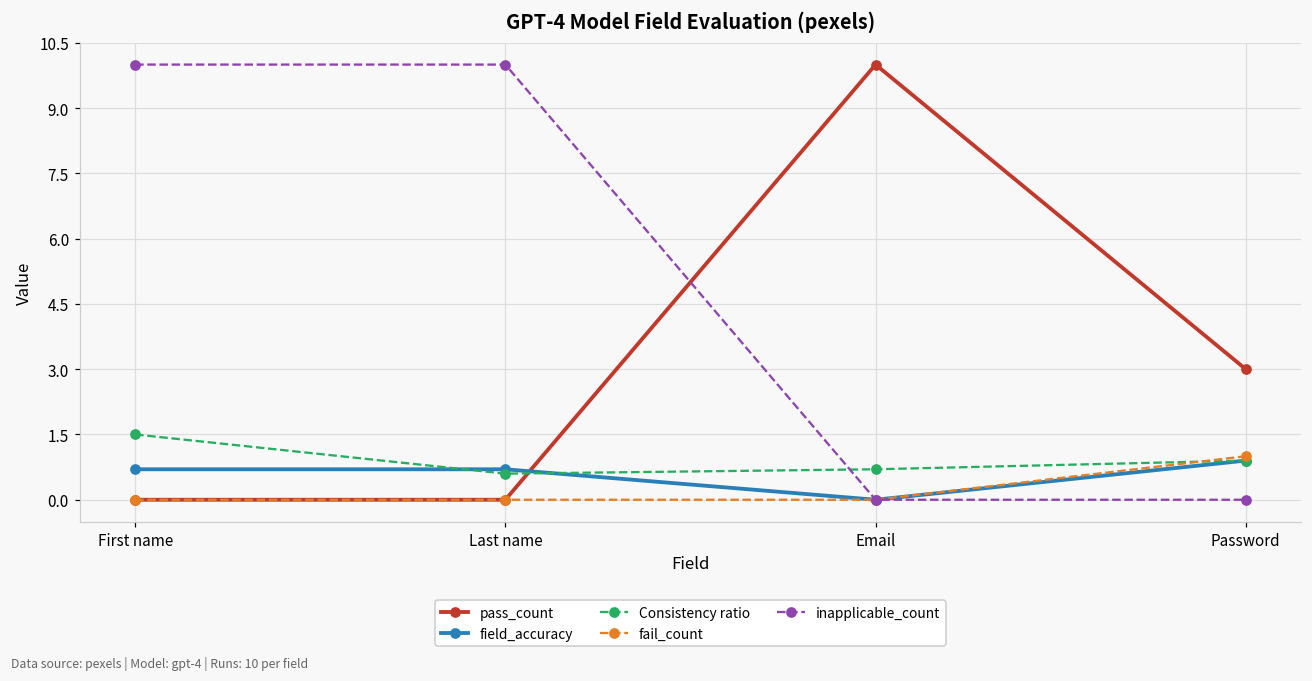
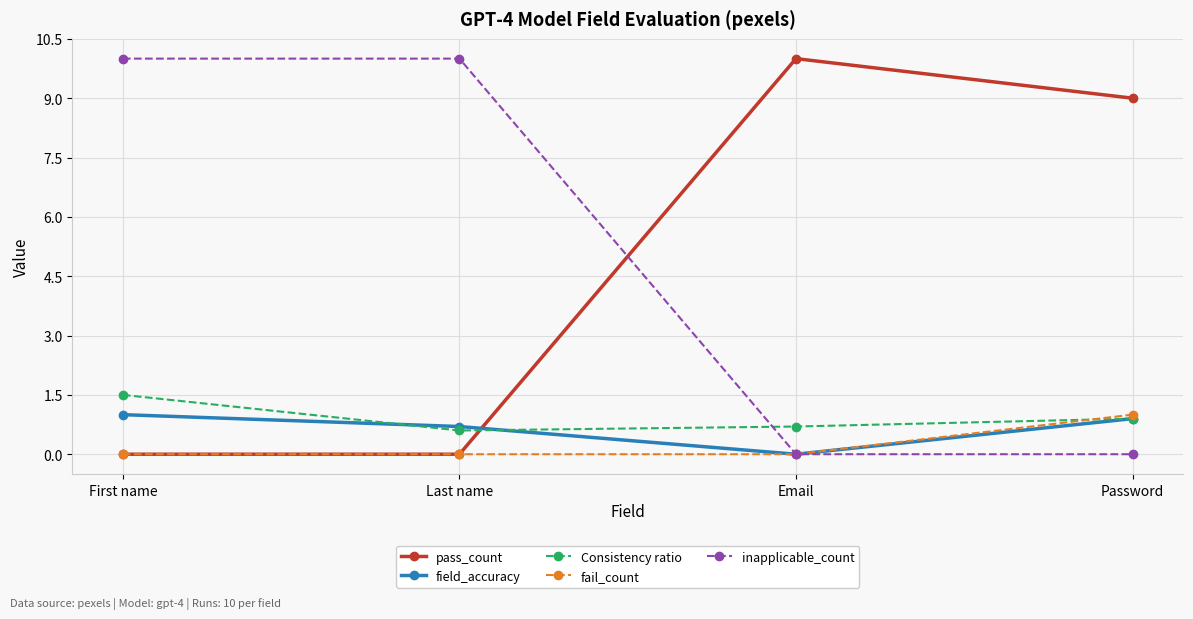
field_accuracy, First name: 0.7 -> 1.0
pass_count, Password: 3 -> 9
